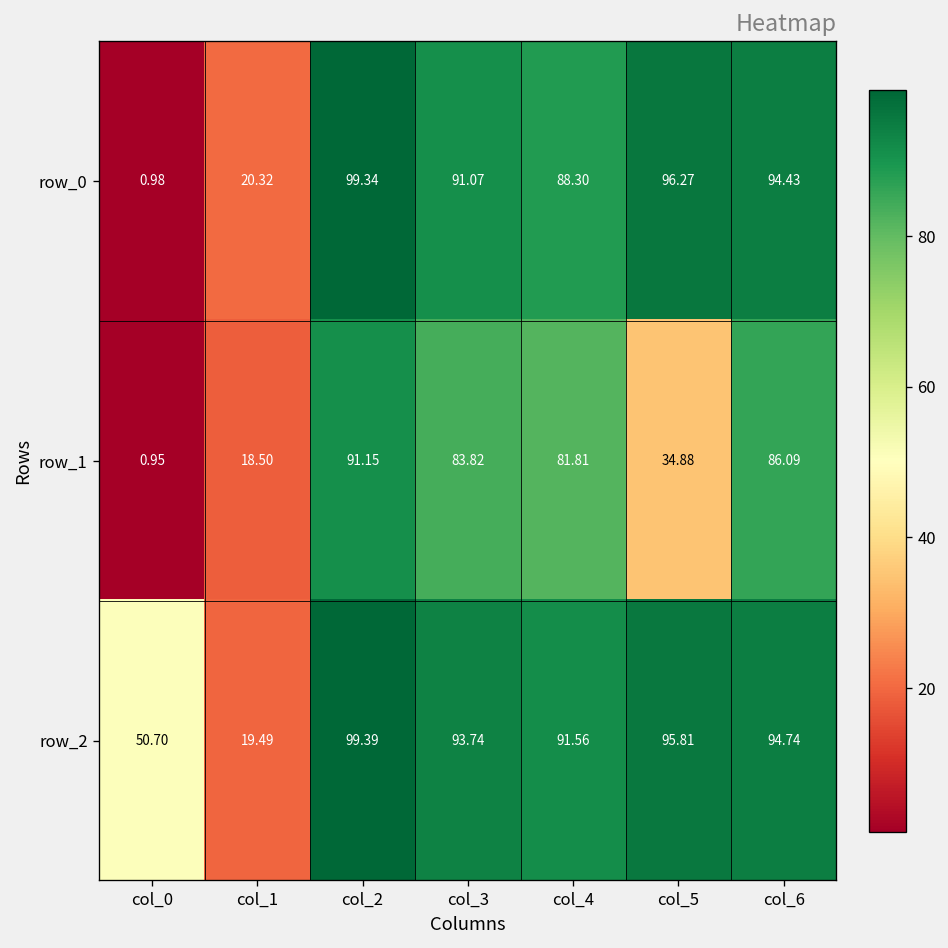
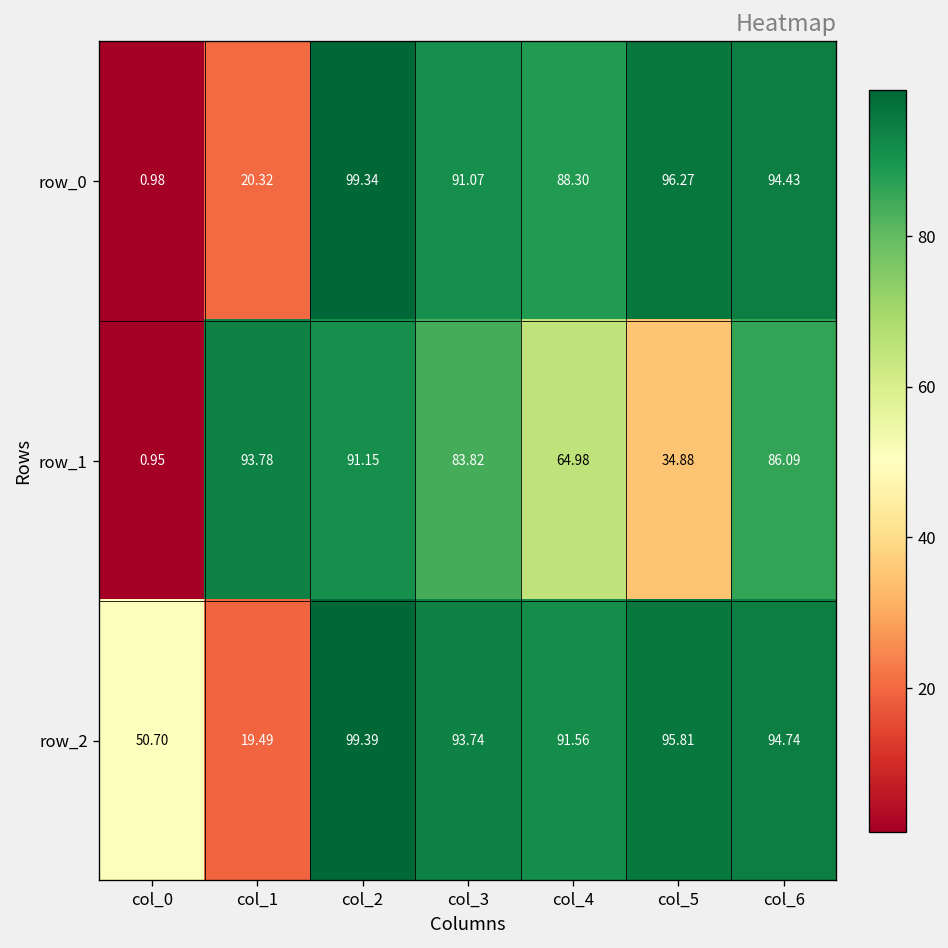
row_1, col_1: 18.50 -> 93.78
row_1, col_4: 81.81 -> 64.98
